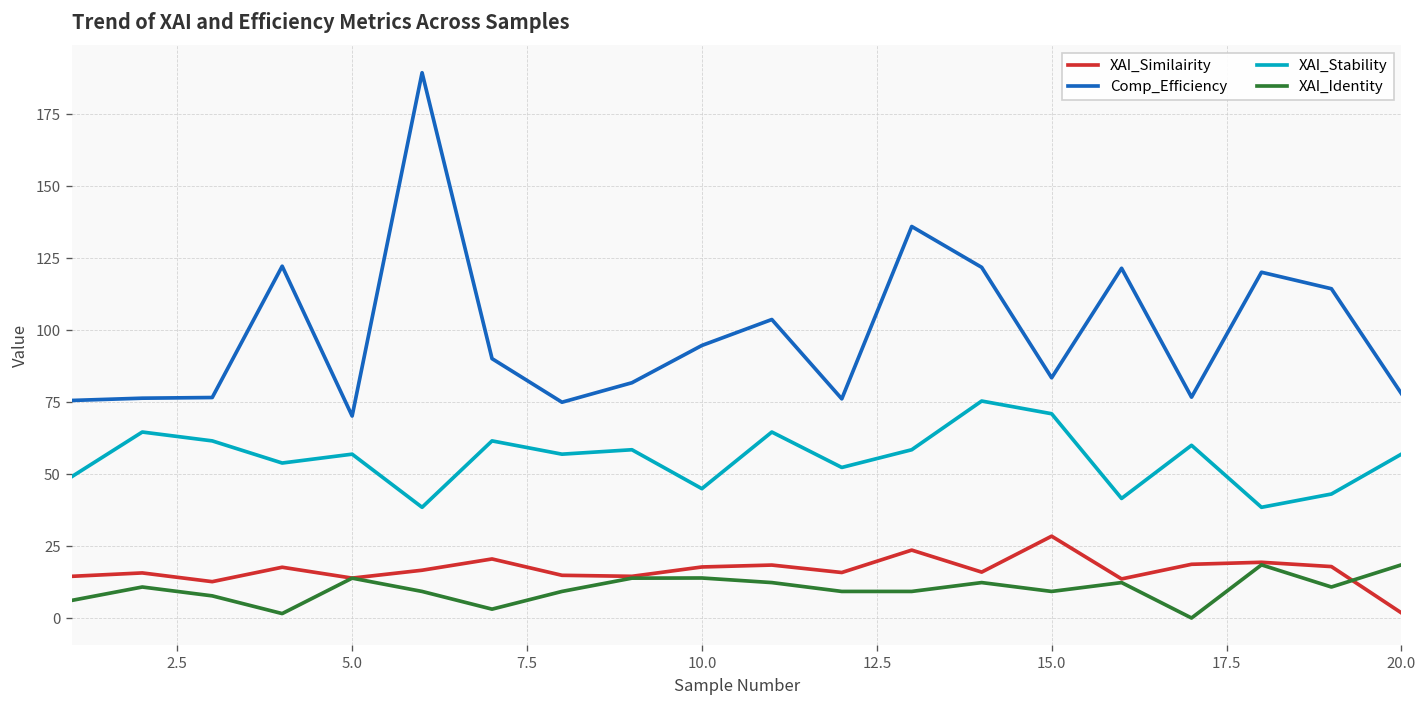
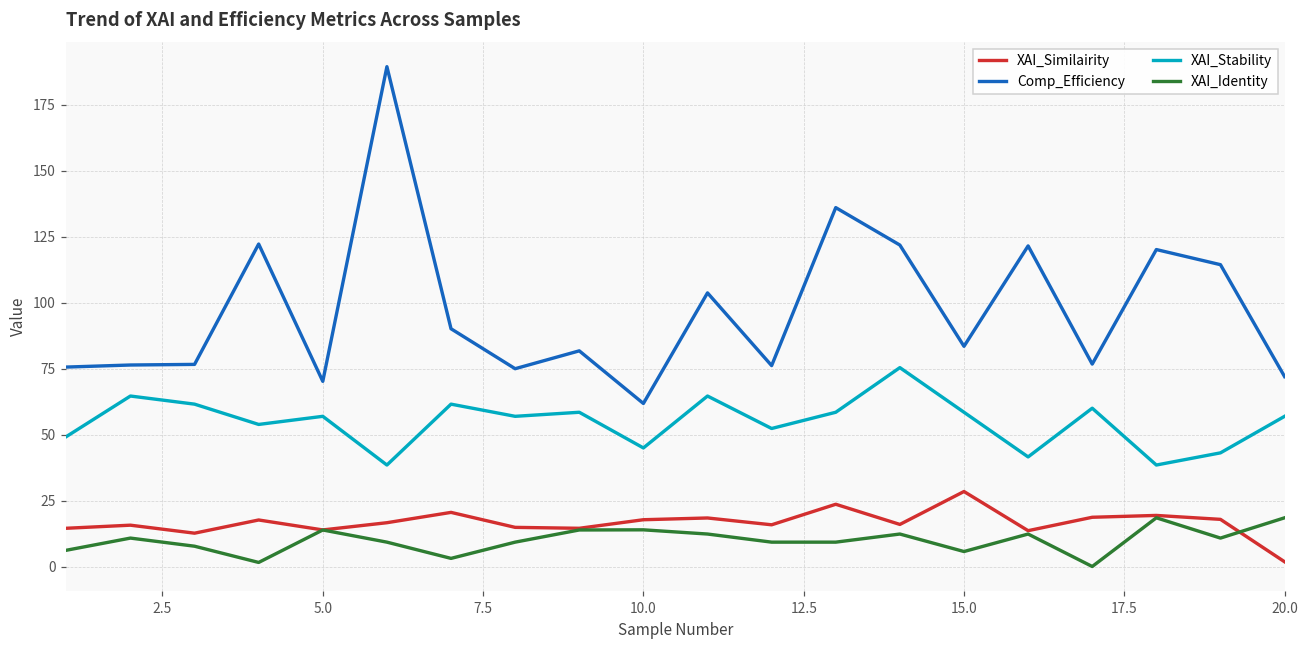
Comp_Efficiency, 10.0: 95 -> 62
XAI_Stability, 15.0: 71 -> 58
XAI_Identity, 15.0: 9 -> 6
Comp_Efficiency, 20.0: 78 -> 72
